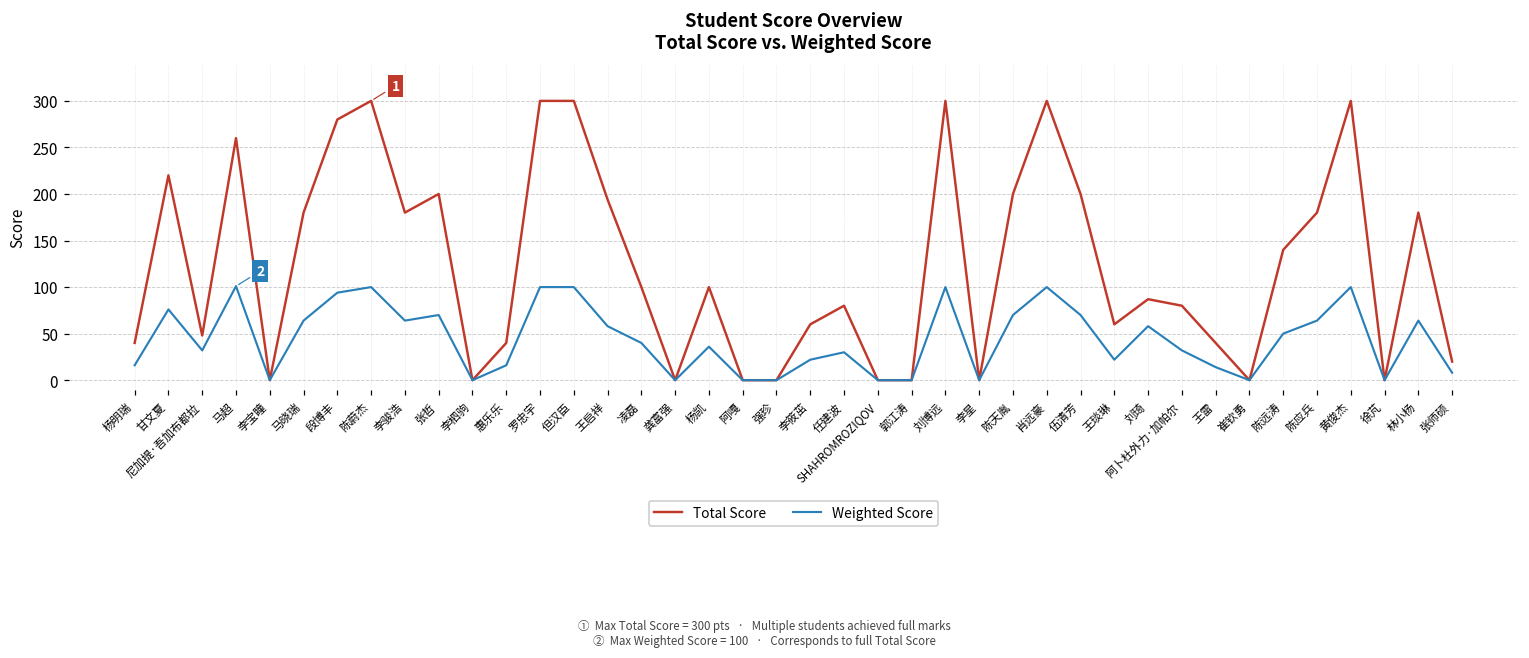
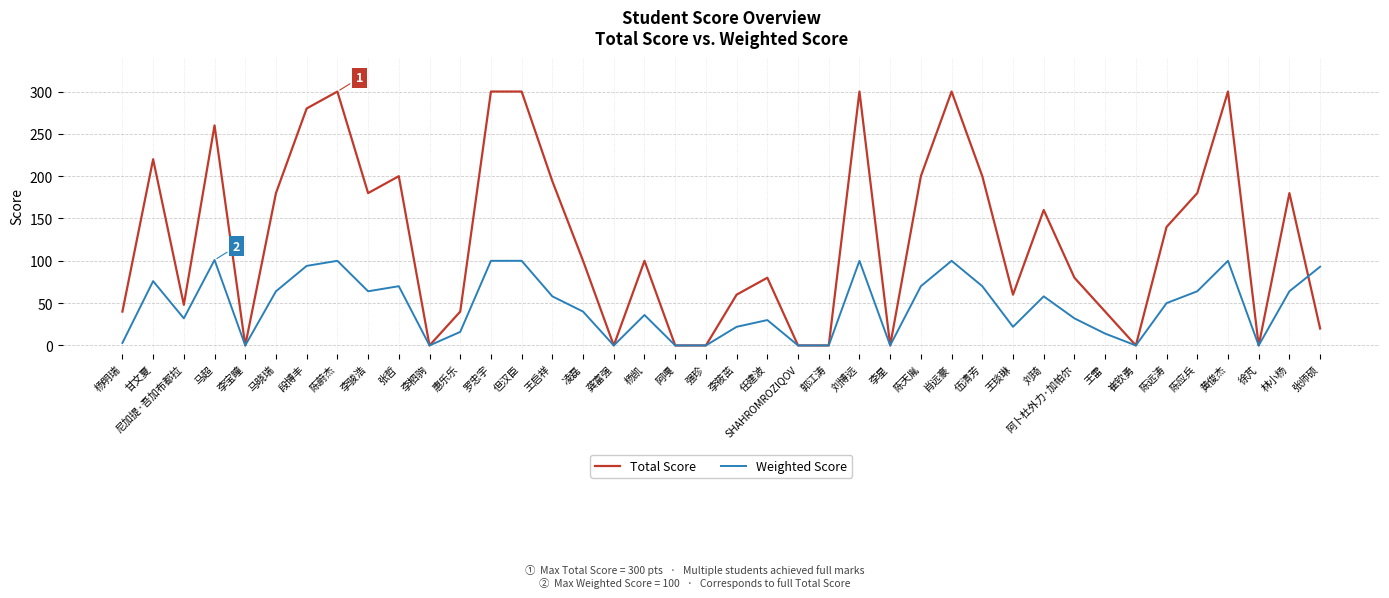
Weighted Score, 杨明瑞: 20 -> 0
Total Score, 刘琦: 90 -> 160
Weighted Score, 张师硕: 10 -> 90
